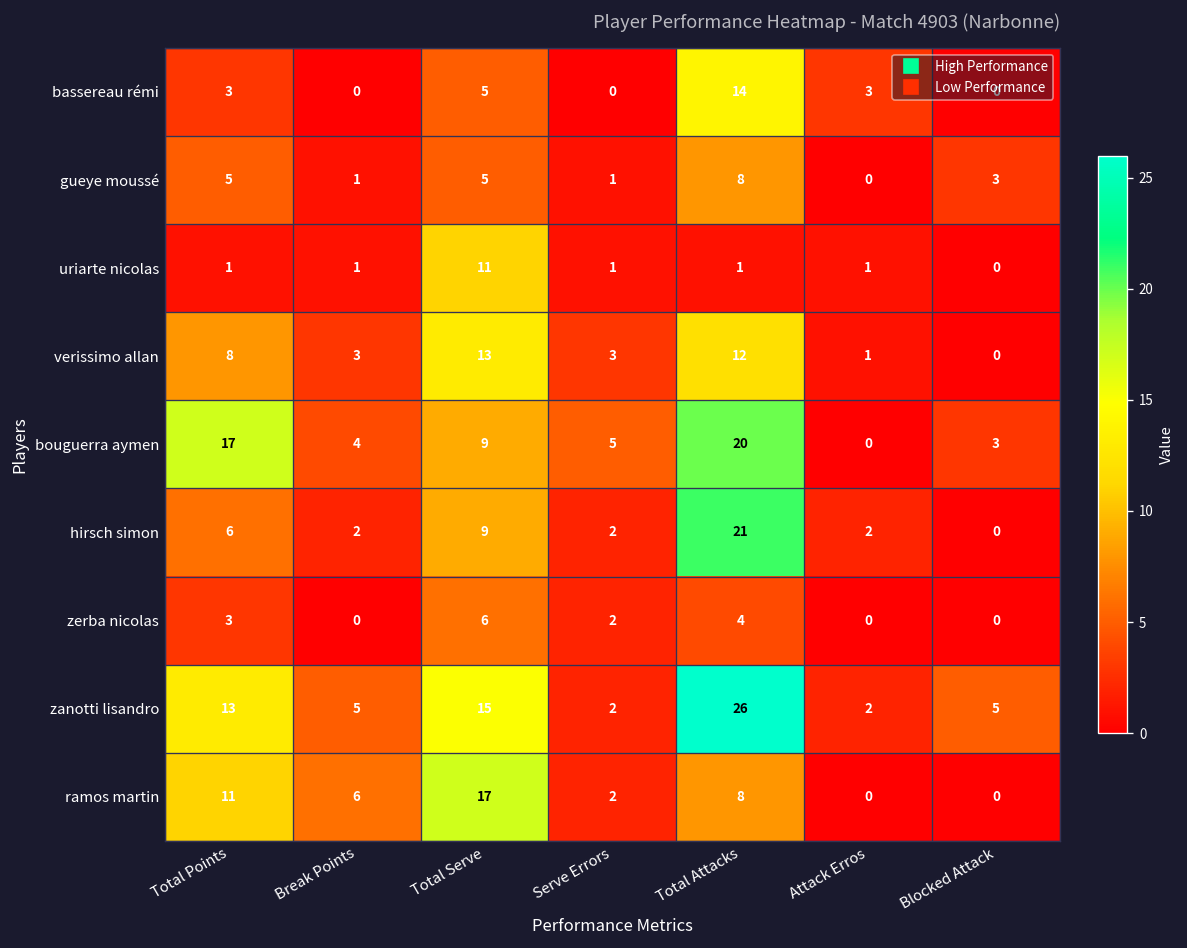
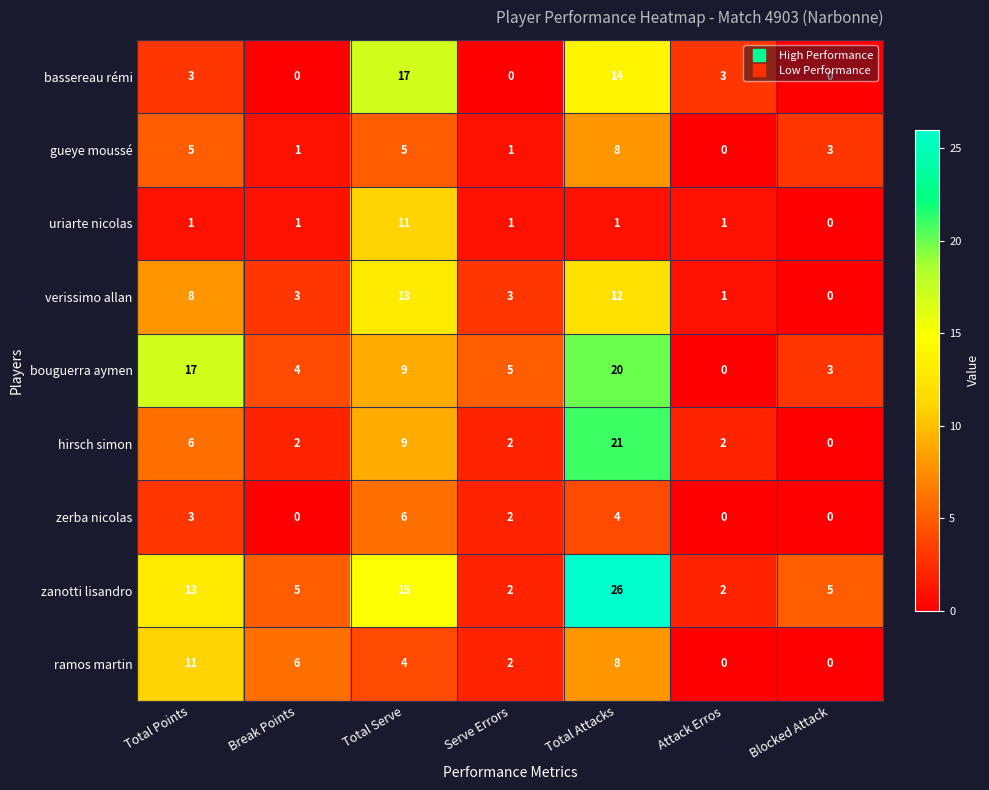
bassereau rémi, Total Serve: 5 -> 17
ramos martin, Total Serve: 17 -> 4
